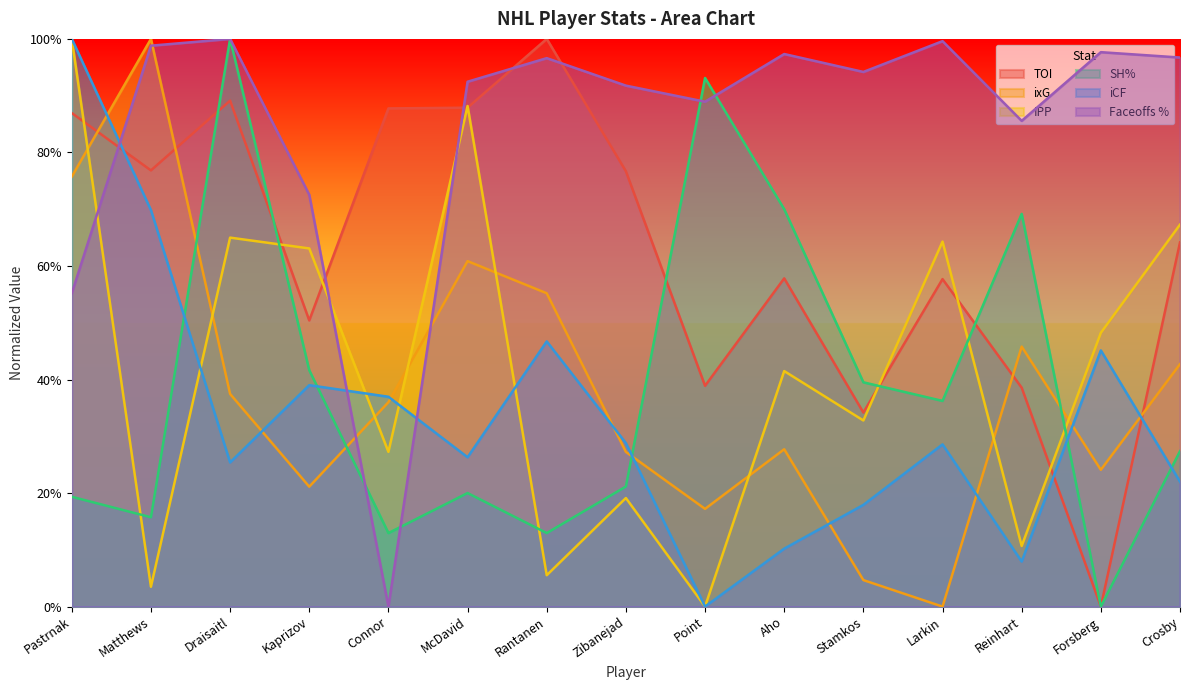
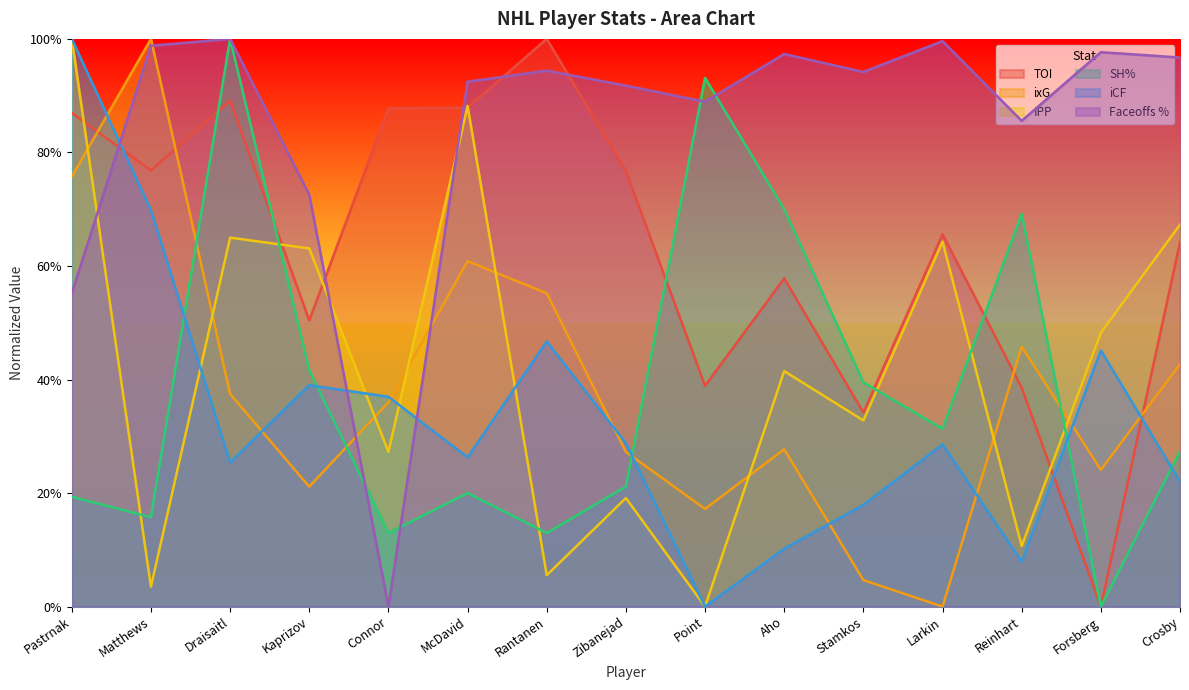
Faceoffs %, Rantanen: 97% -> 94%
TOI, Larkin: 58% -> 66%
SH%, Larkin: 36% -> 31%
